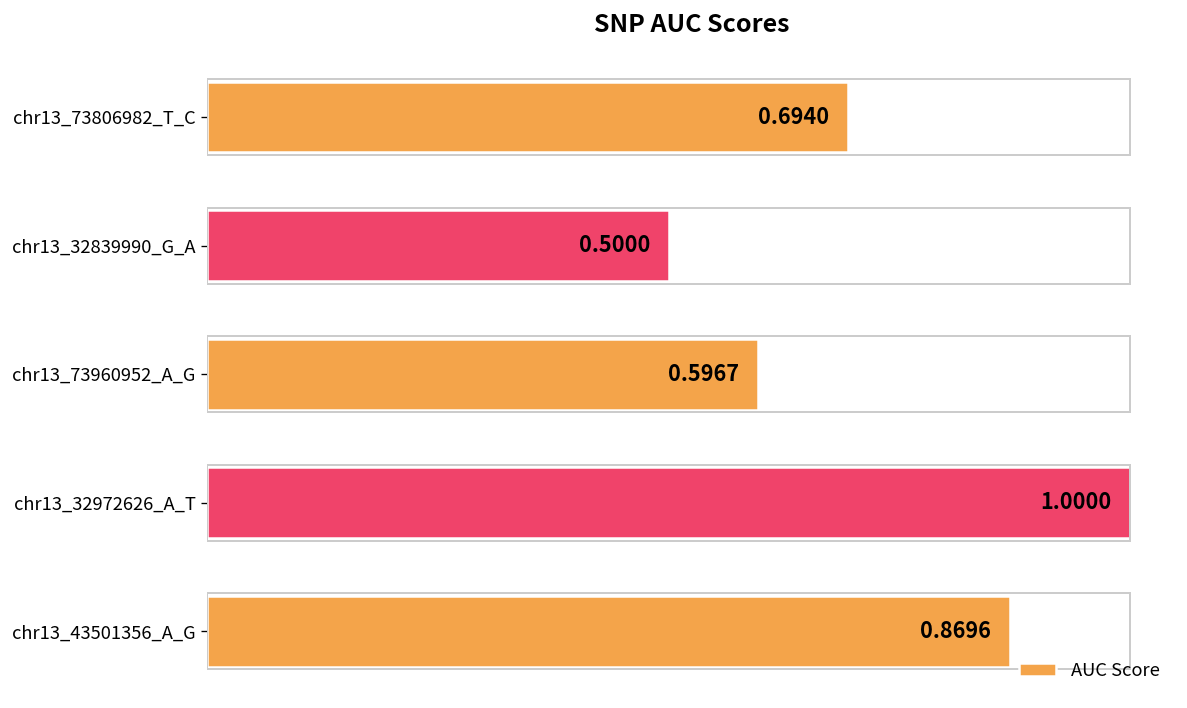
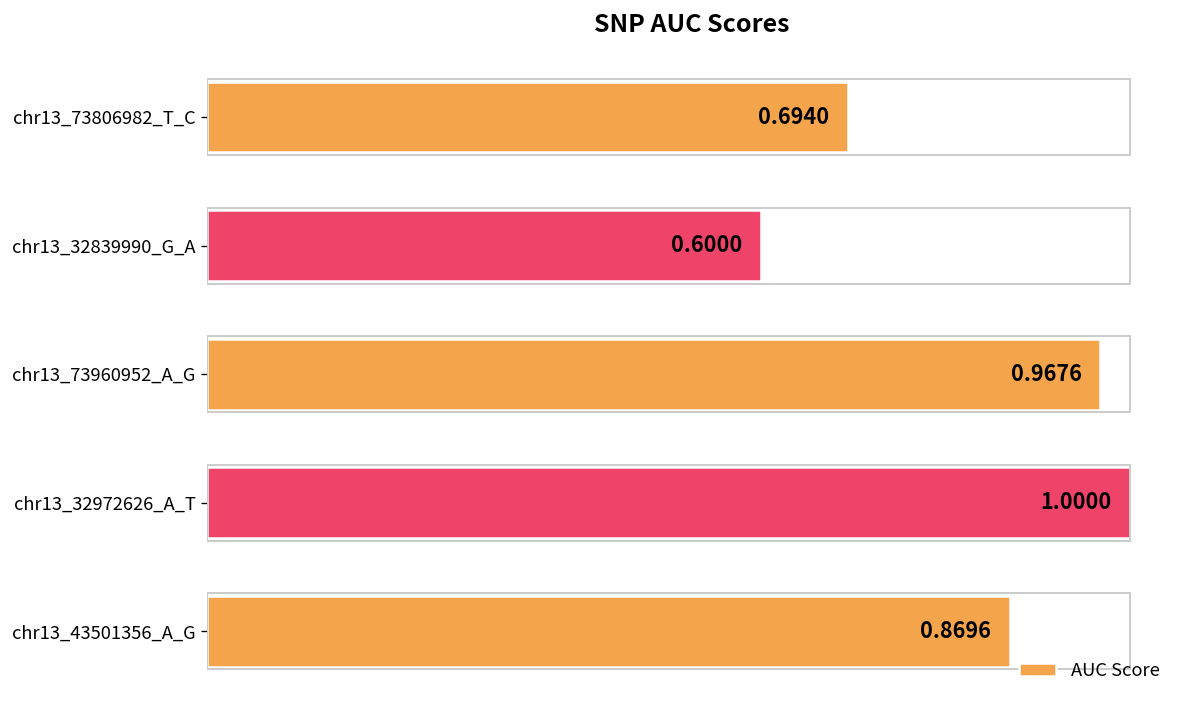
chr13_32839990_G_A: 0.5000 -> 0.6000
chr13_73960952_A_G: 0.5967 -> 0.9676
